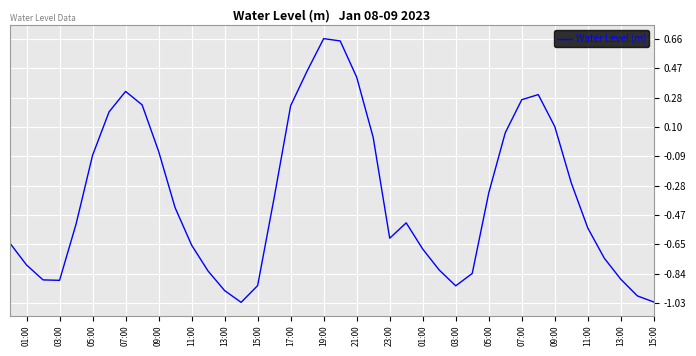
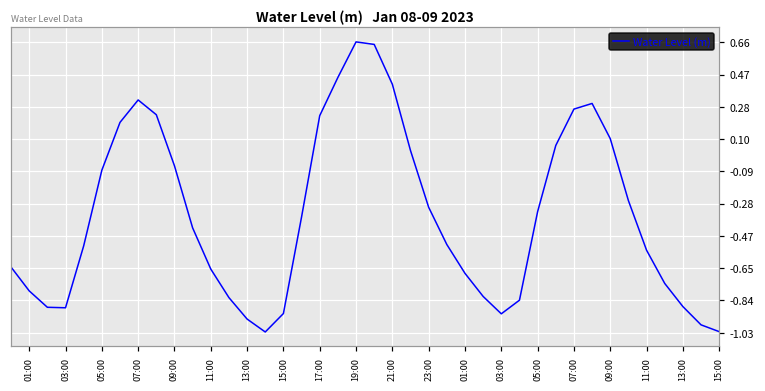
23:00: -0.62 -> -0.30
